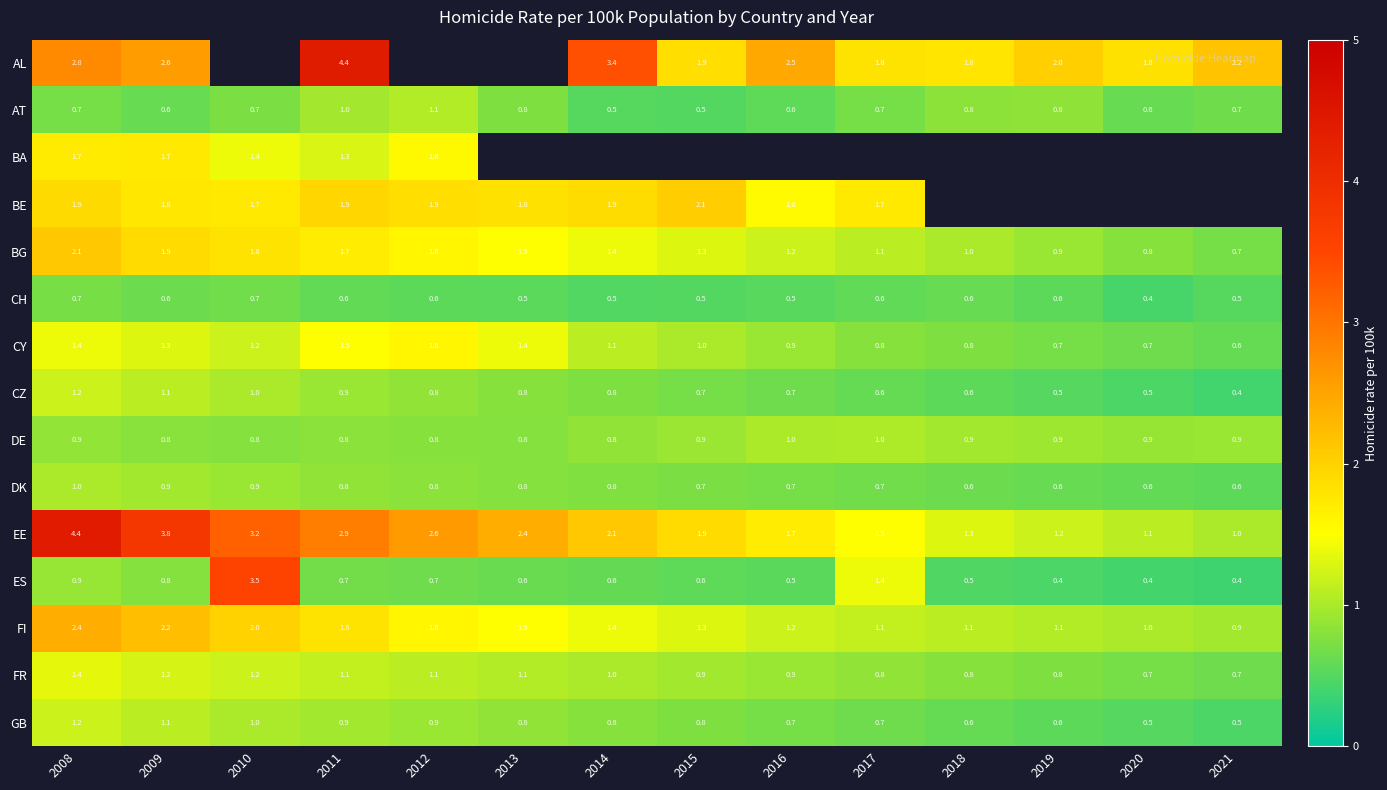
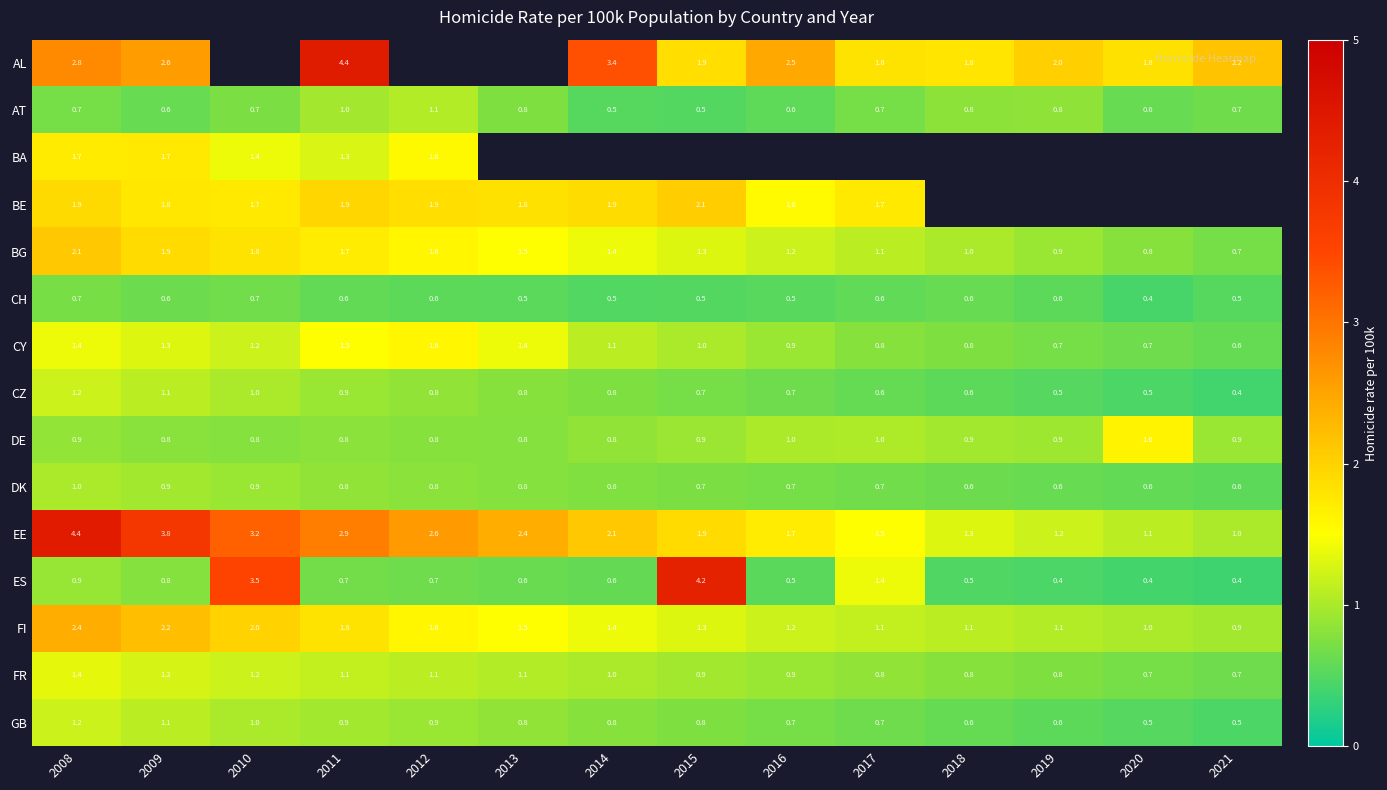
DE, 2020: 0.9 -> 1.6
ES, 2015: 0.6 -> 4.2
